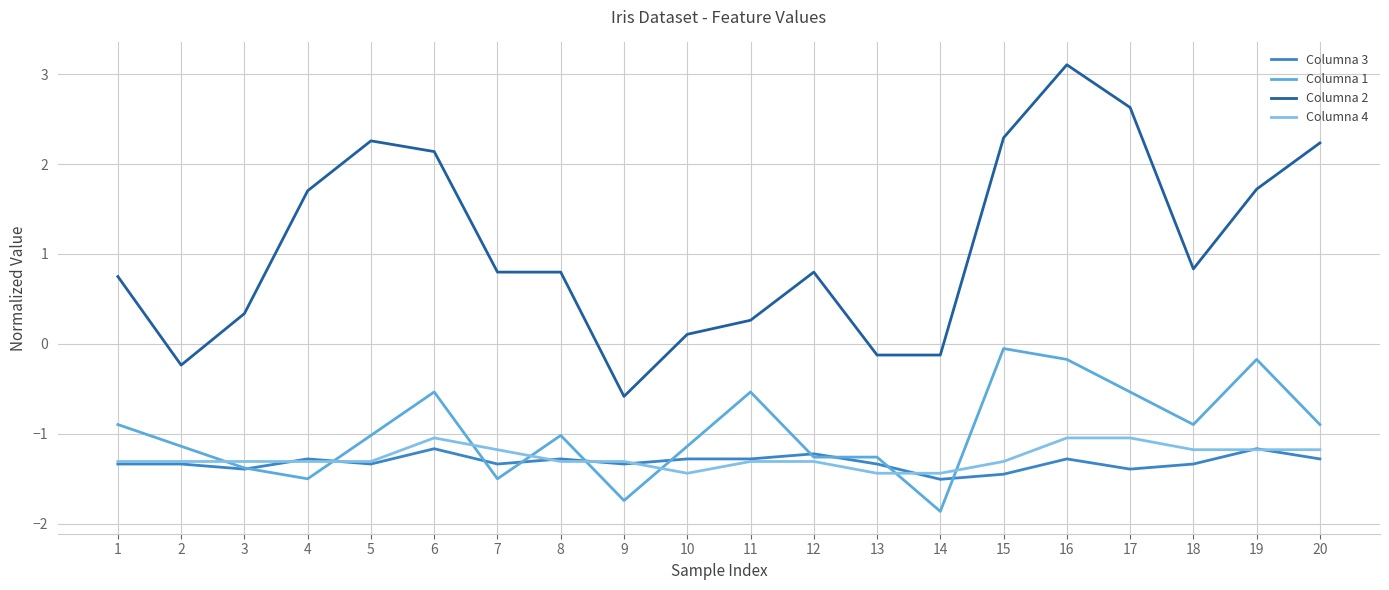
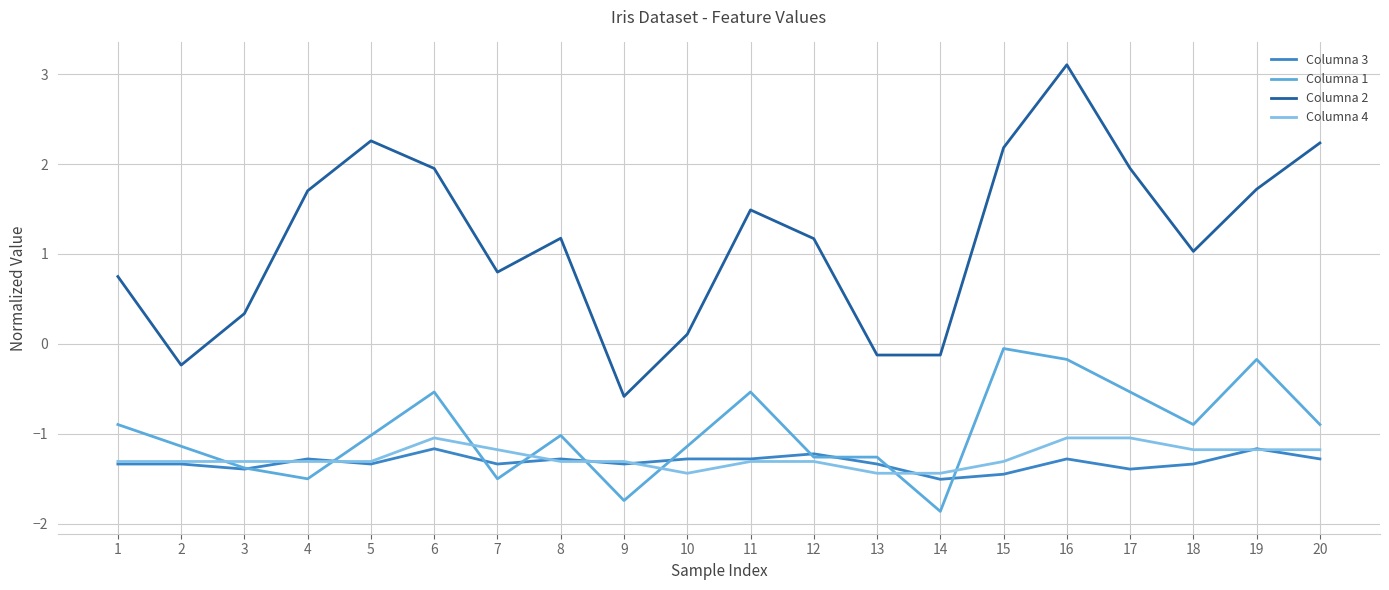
Columna 2, 6: 2.1 -> 2.0
Columna 2, 8: 0.8 -> 1.2
Columna 2, 11: 0.3 -> 1.5
Columna 2, 12: 0.8 -> 1.2
Columna 2, 15: 2.3 -> 2.2
Columna 2, 17: 2.6 -> 2.0
Columna 2, 18: 0.8 -> 1.0
